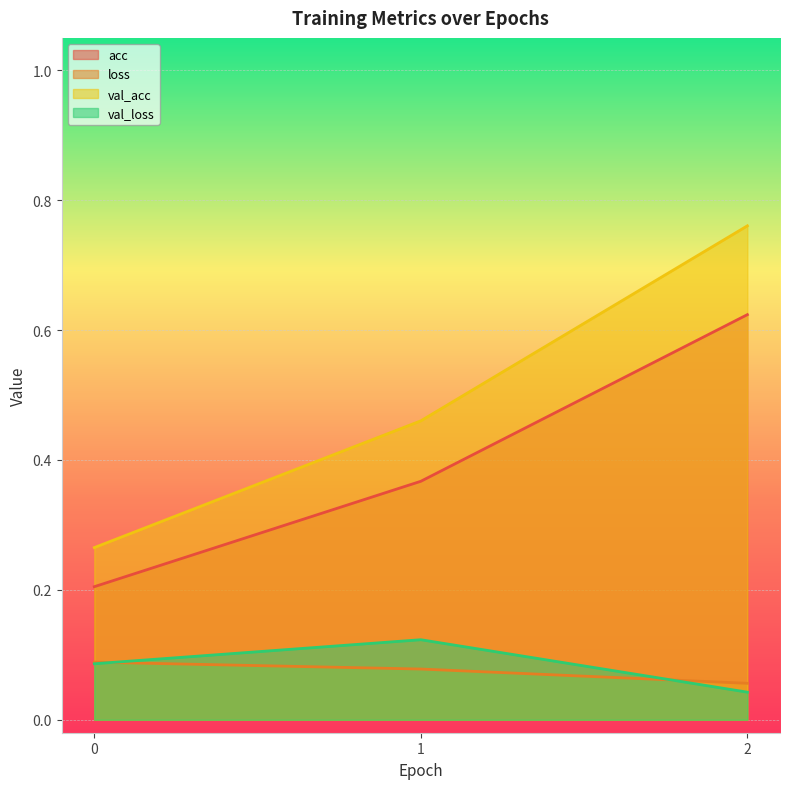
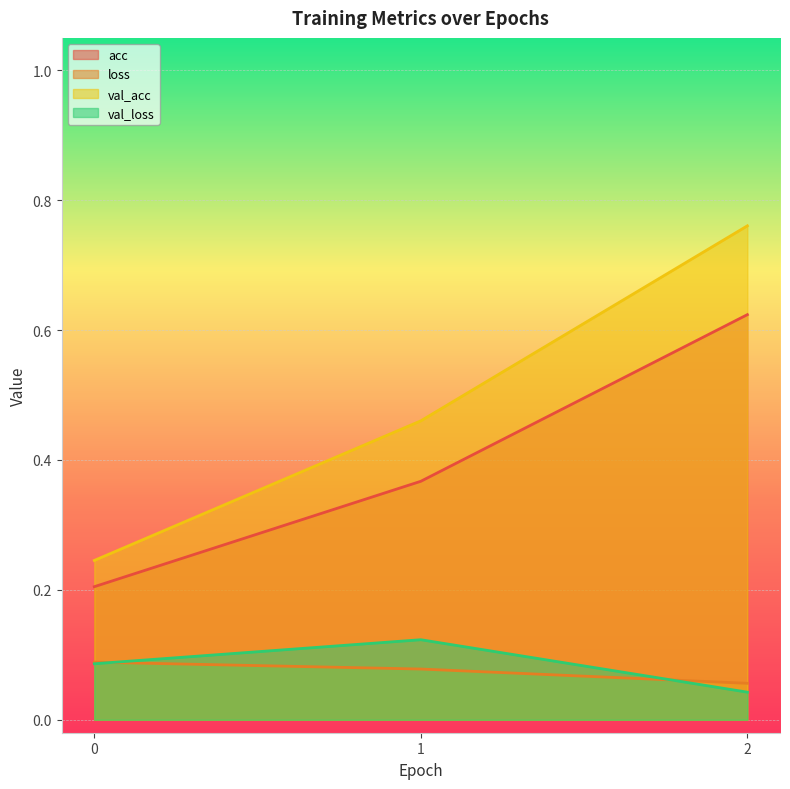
val_acc, 0: 0.27 -> 0.25
